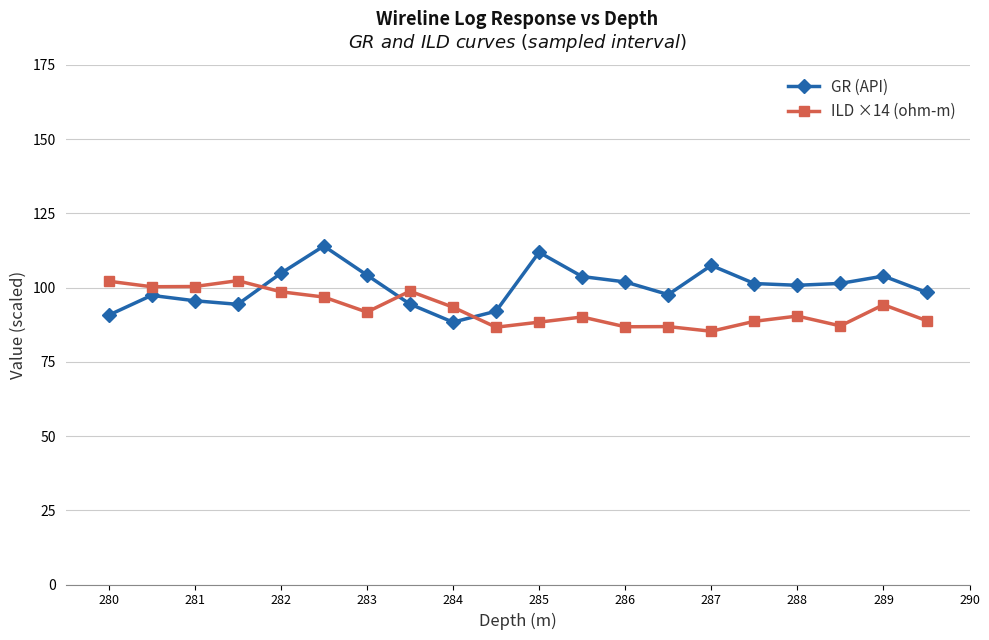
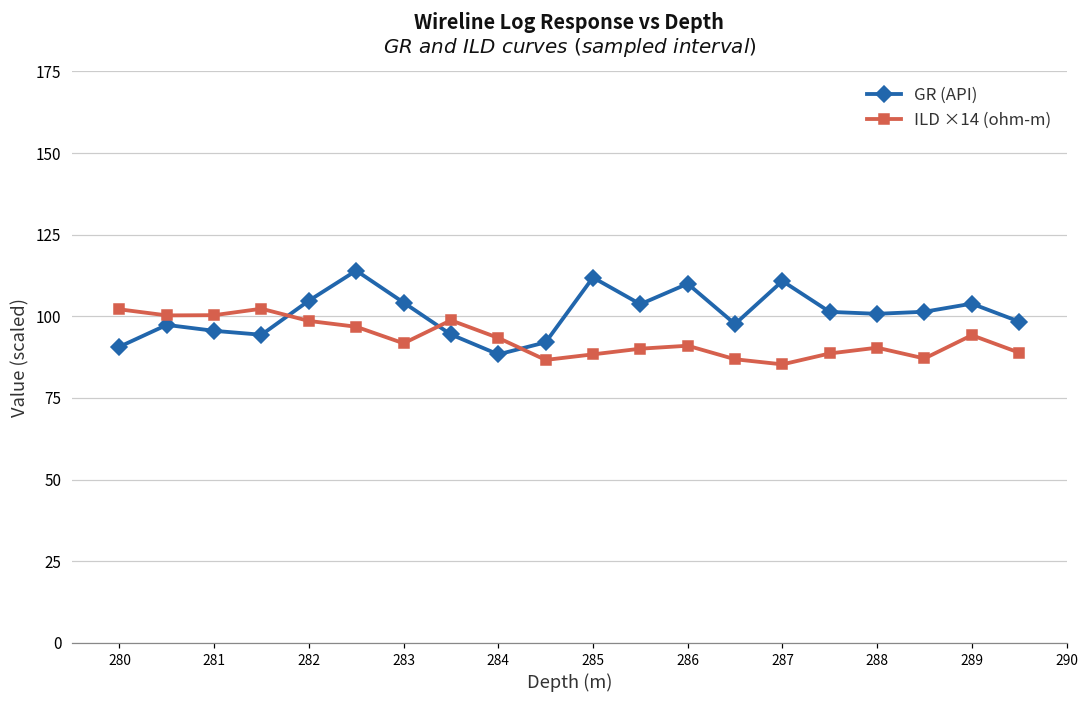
GR (API), 286: 102 -> 110
ILD ×14 (ohm-m), 286: 87 -> 91
GR (API), 287: 107 -> 111
